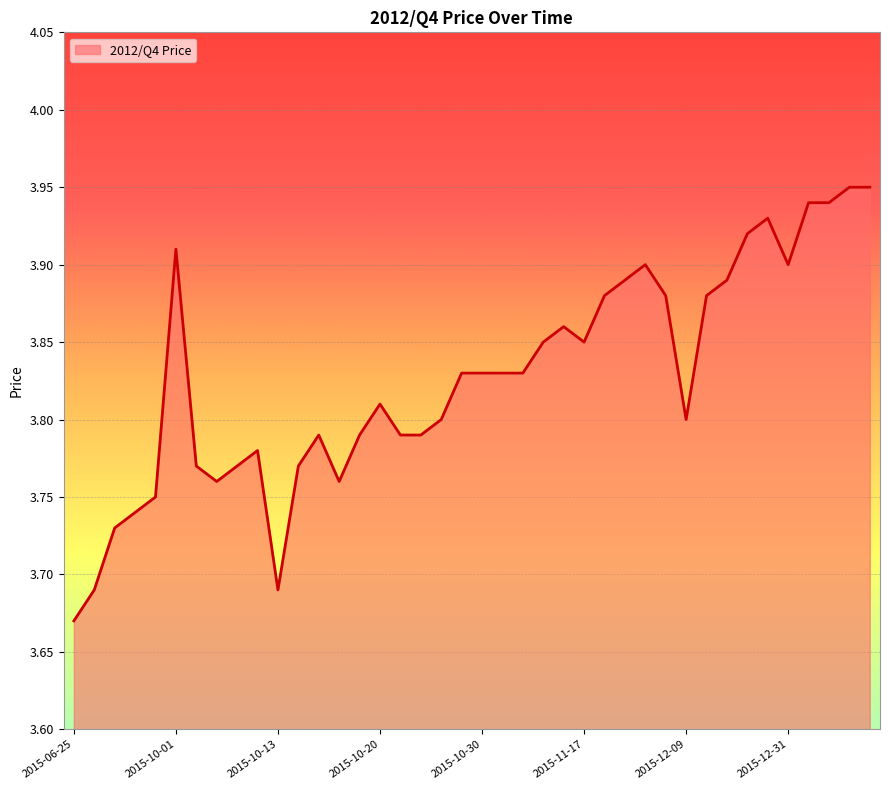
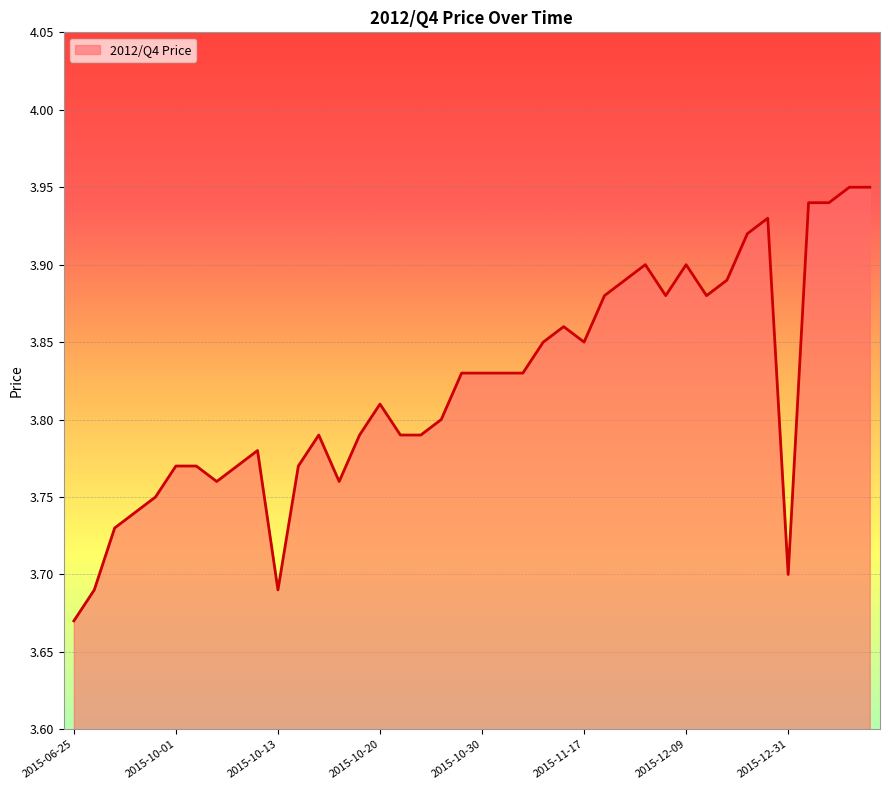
2015-10-01: 3.91 -> 3.77
2015-12-09: 3.8 -> 3.9
2015-12-31: 3.9 -> 3.7
